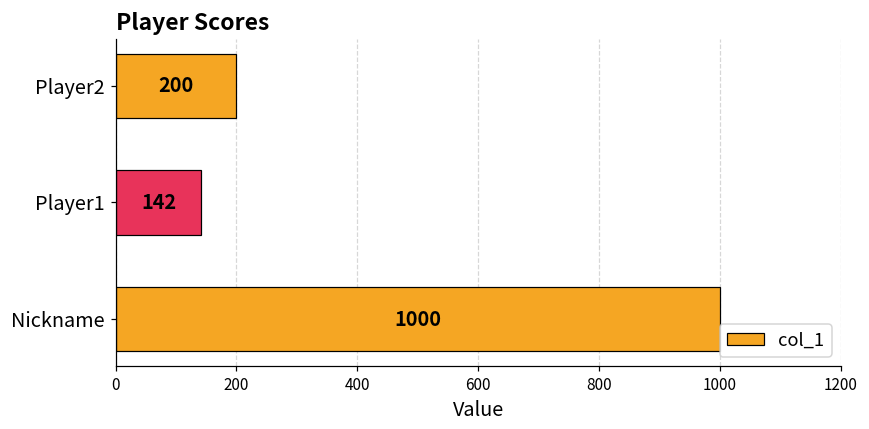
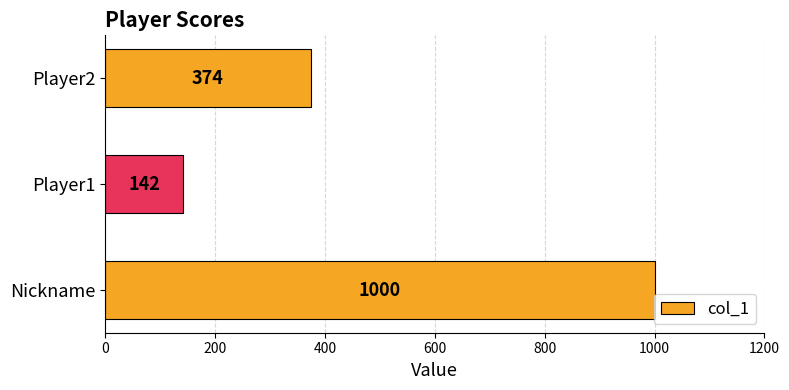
Player2: 200 -> 374
